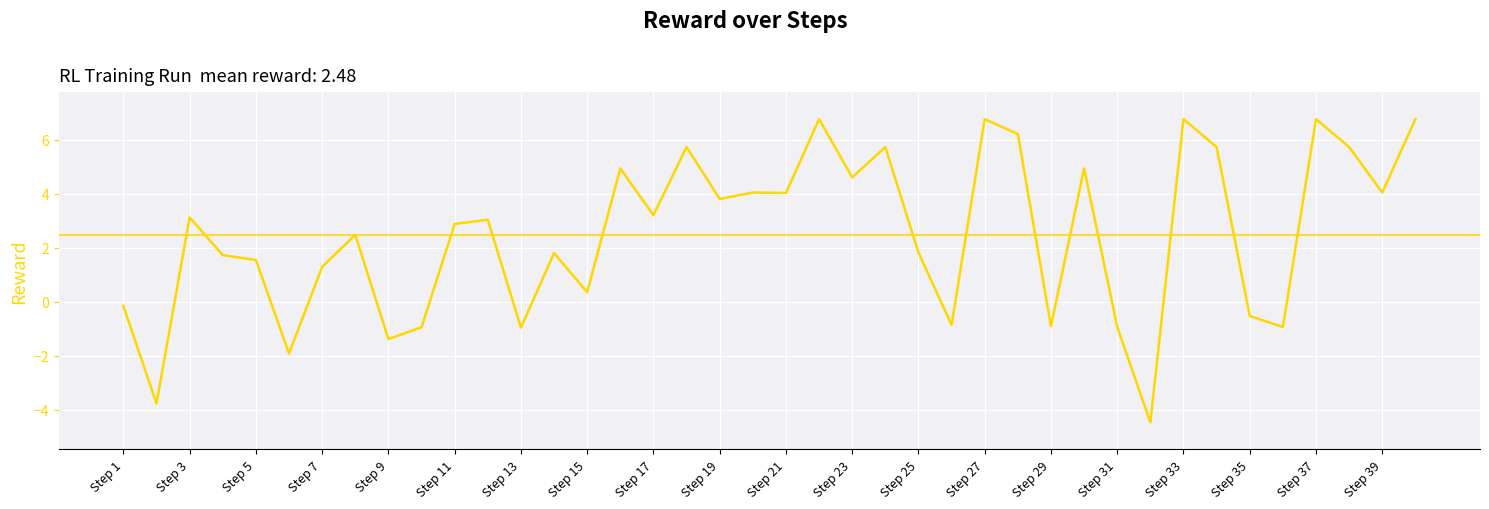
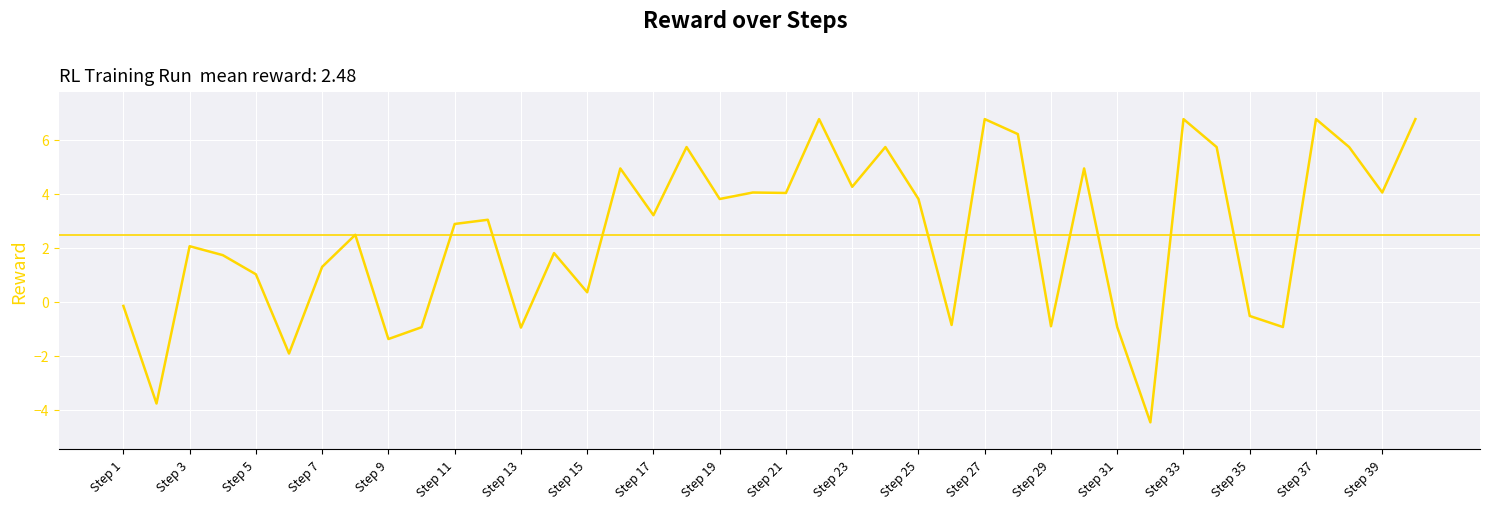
Step 3: 3.1 -> 2.1
Step 5: 1.6 -> 1.0
Step 23: 4.6 -> 4.3
Step 25: 1.8 -> 3.8
